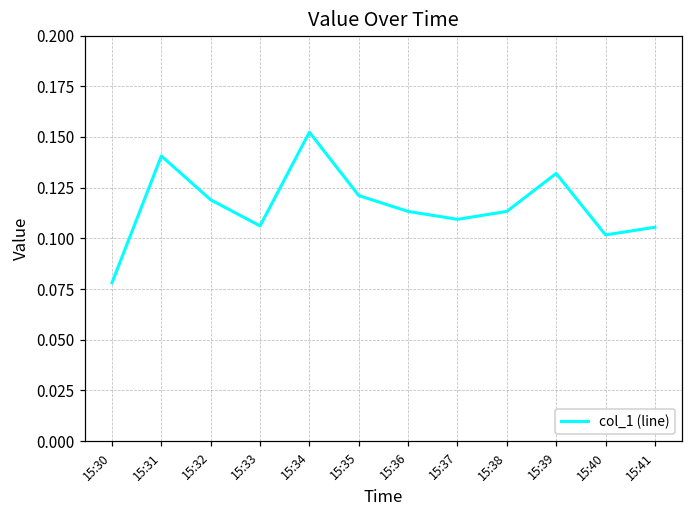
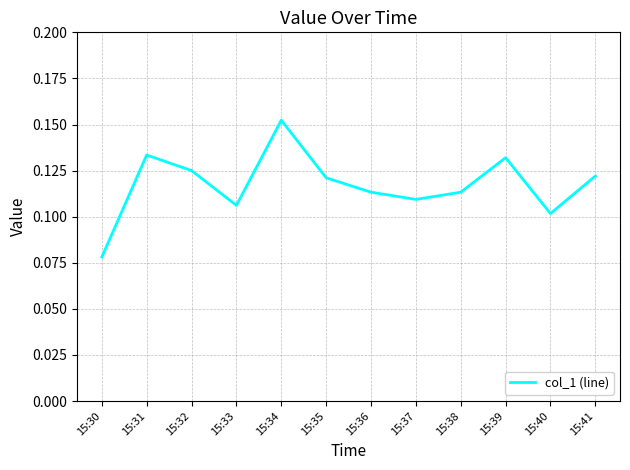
15:31: 0.141 -> 0.133
15:32: 0.119 -> 0.125
15:41: 0.105 -> 0.122
